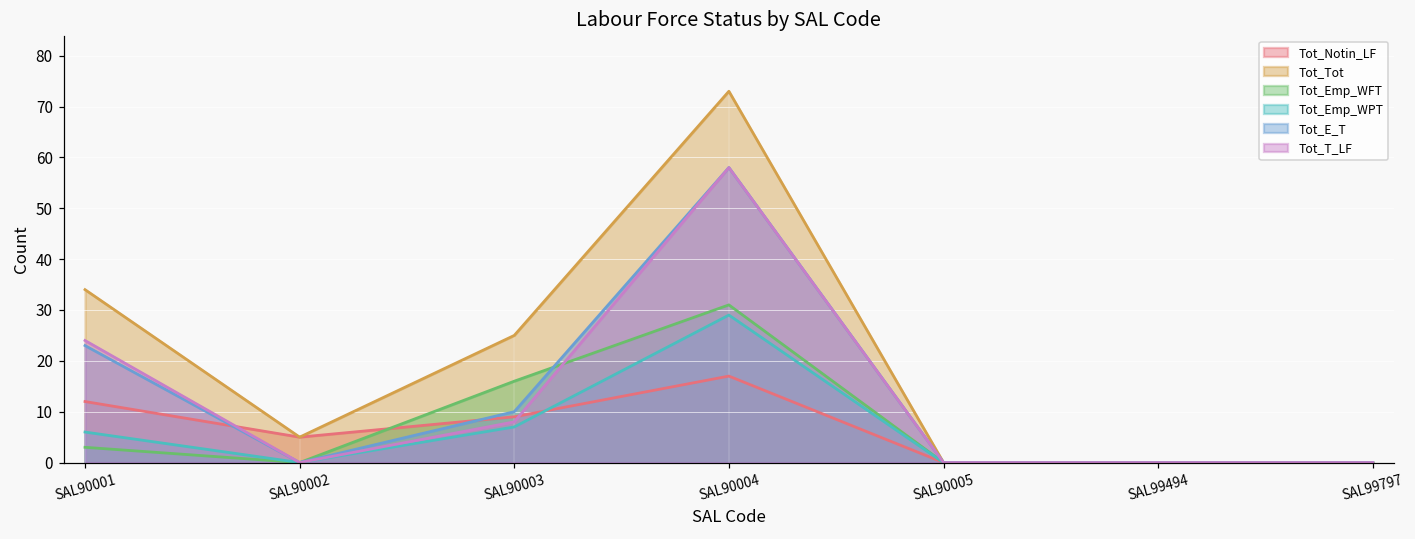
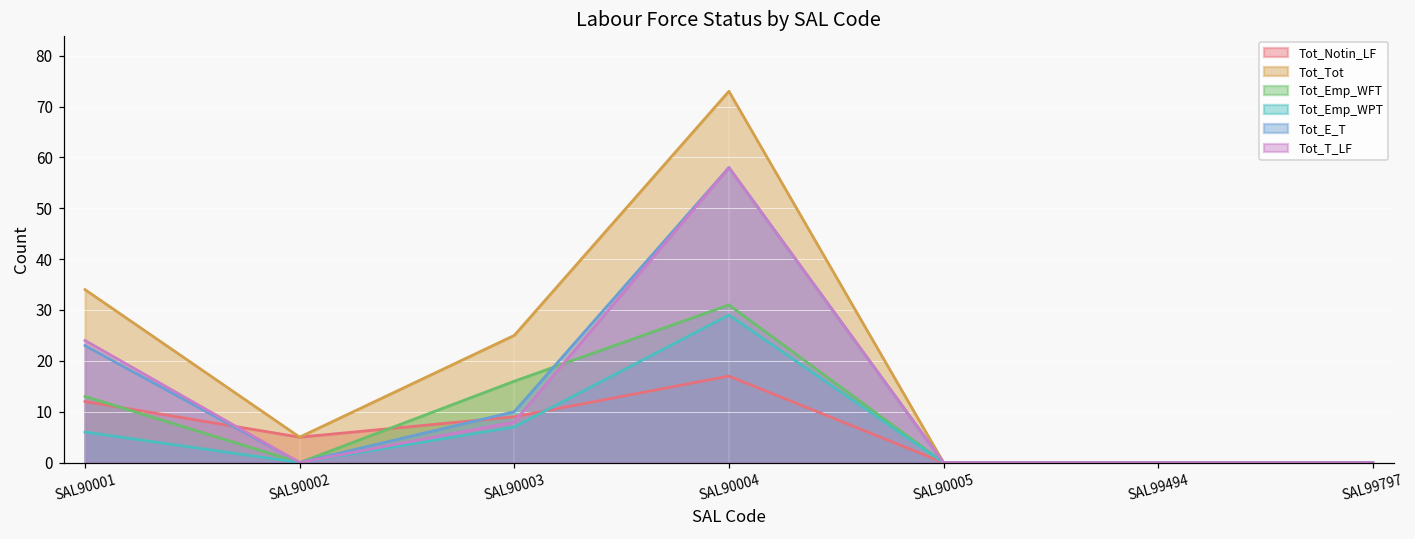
Tot_Emp_WFT, SAL90001: 3 -> 13
